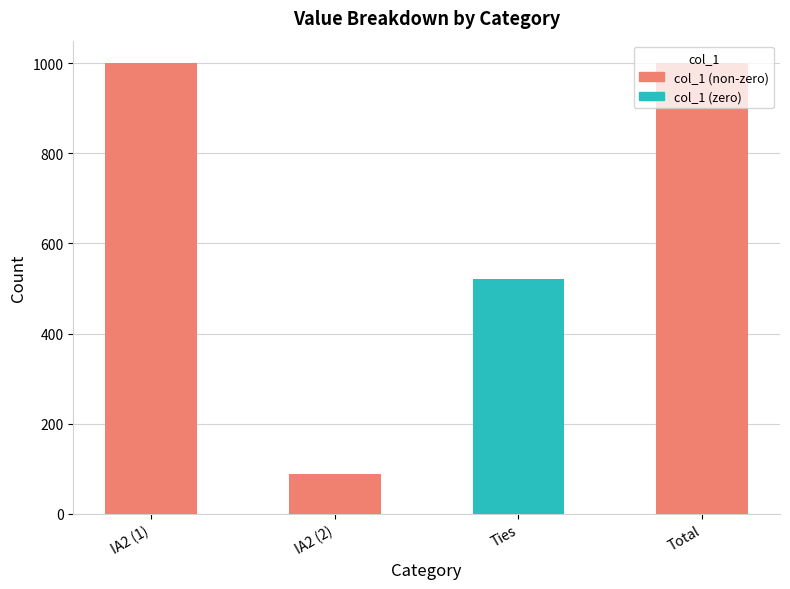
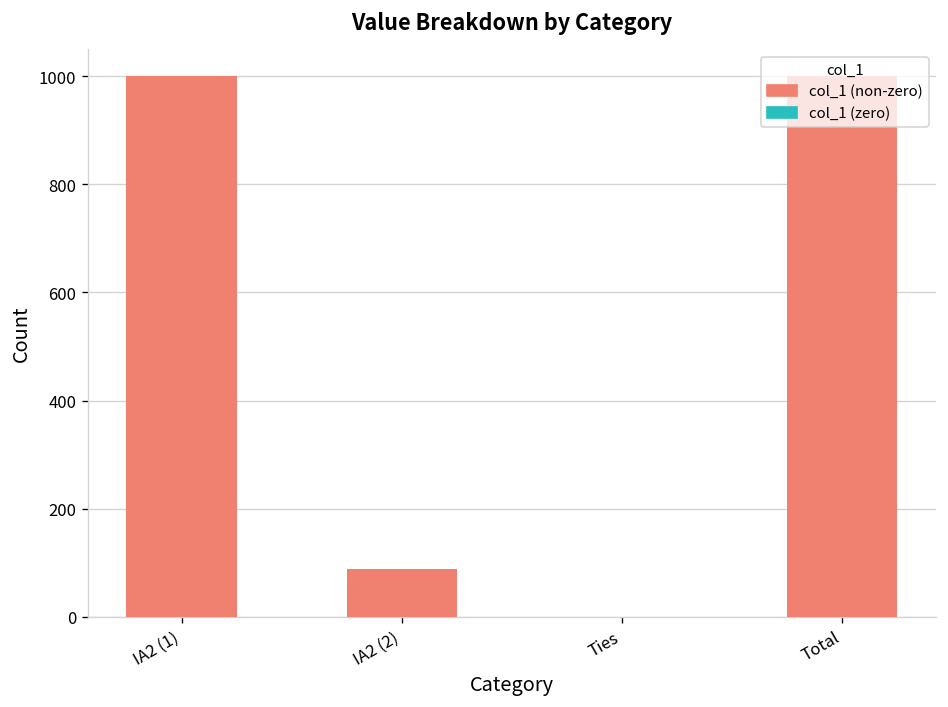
Ties: 520 -> 0
